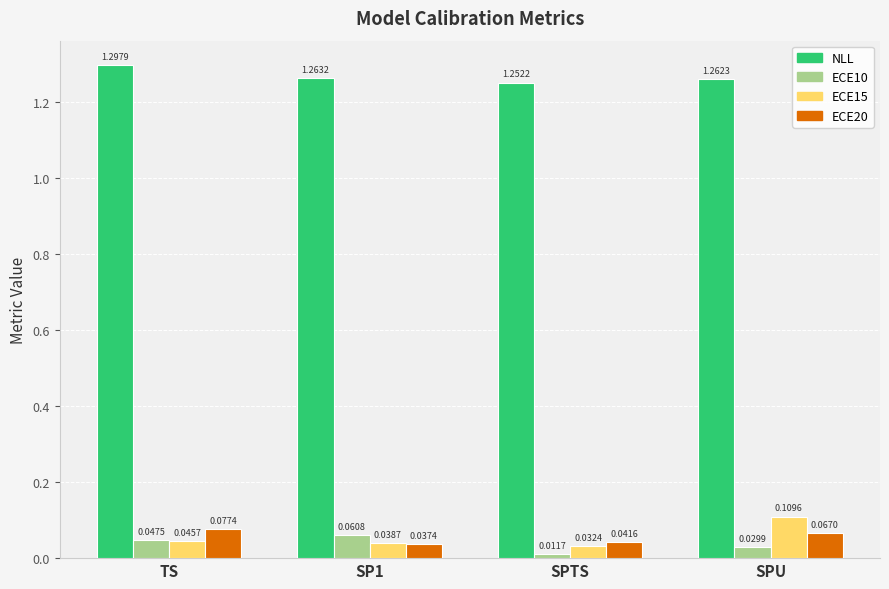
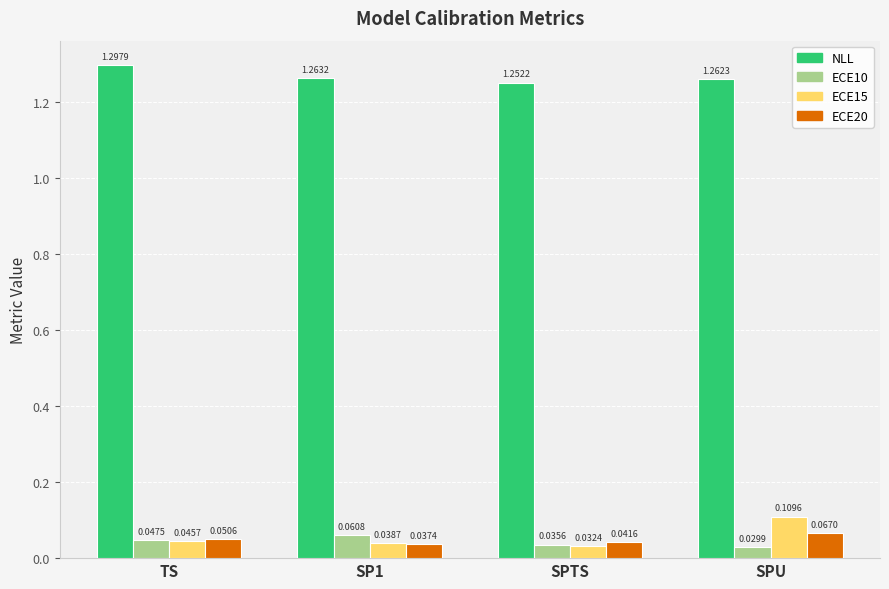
ECE20, TS: 0.0774 -> 0.0506
ECE10, SPTS: 0.0117 -> 0.0356
